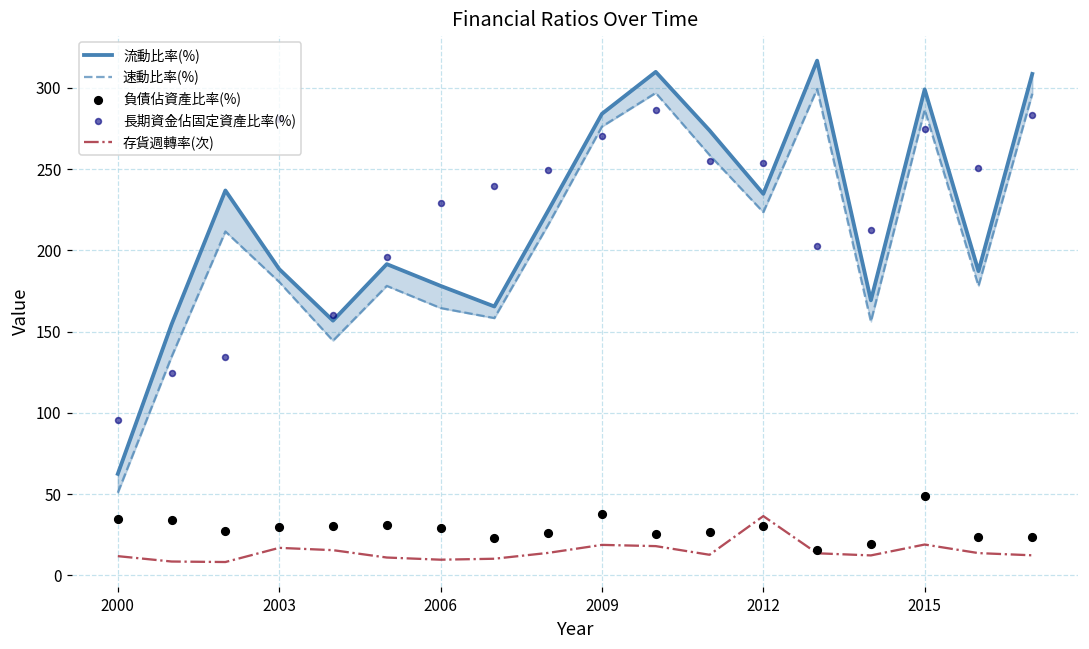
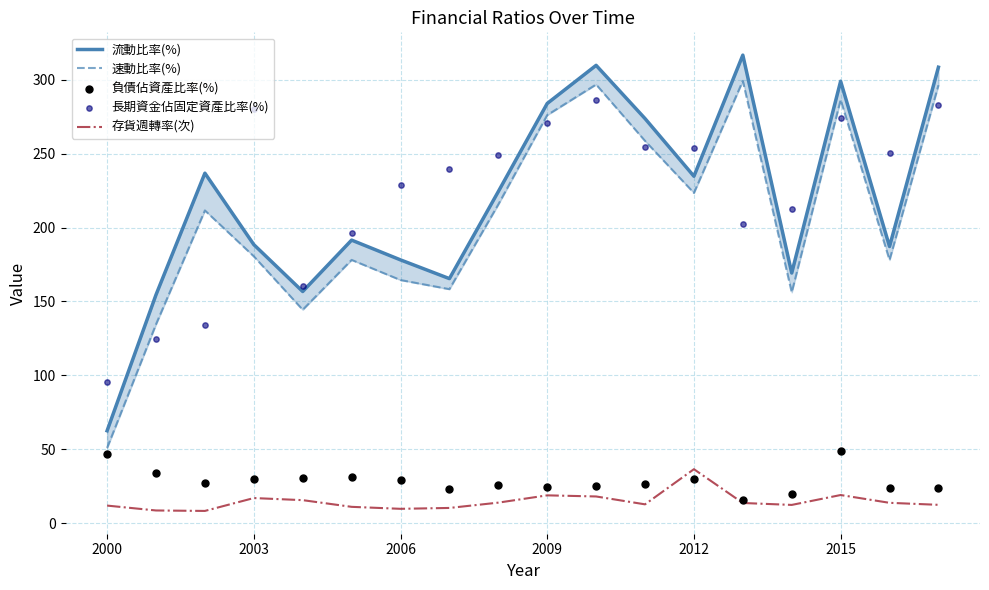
負債佔資產比率(%), 2000: 35 -> 47
負債佔資產比率(%), 2009: 38 -> 25
